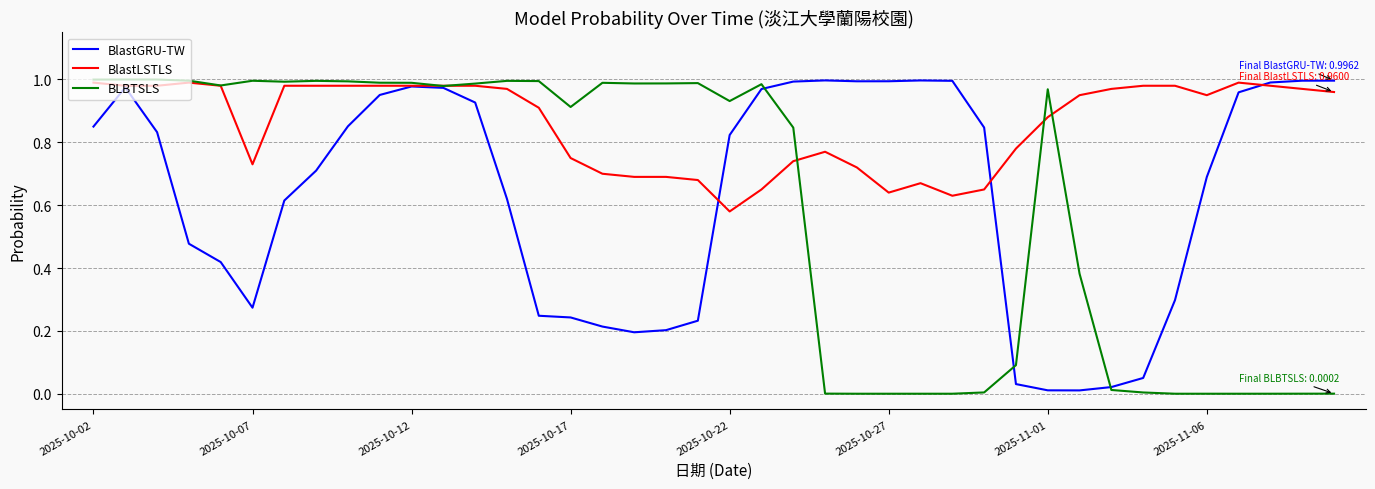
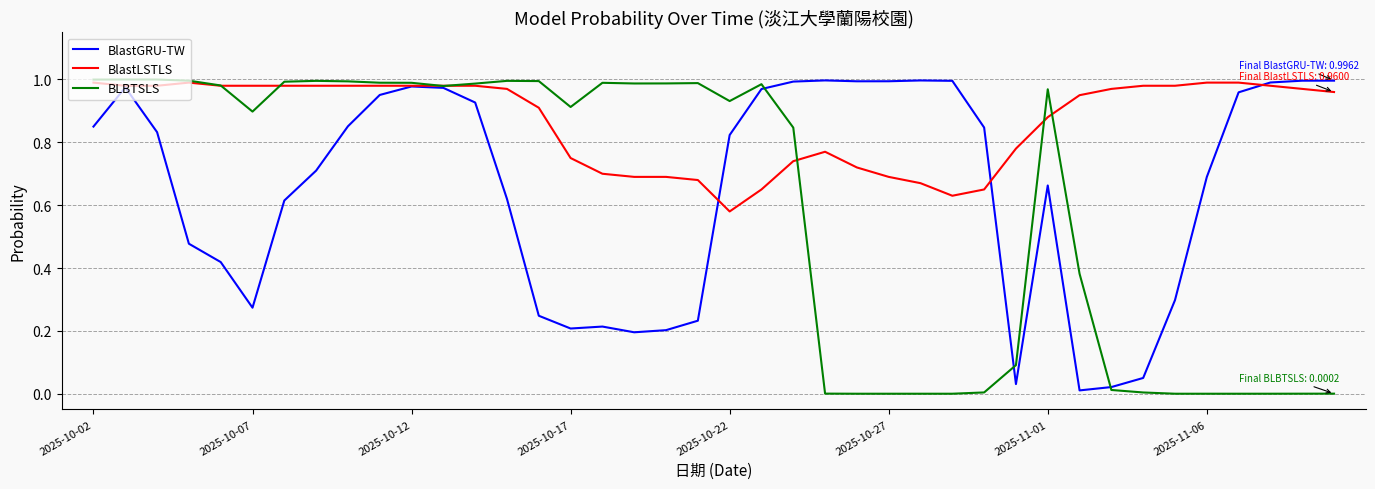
BlastLSTLS, 2025-10-07: 0.73 -> 0.98
BLBTSLS, 2025-10-07: 1.00 -> 0.90
BlastGRU-TW, 2025-10-17: 0.24 -> 0.21
BlastLSTLS, 2025-10-27: 0.64 -> 0.69
BlastGRU-TW, 2025-11-01: 0.01 -> 0.66
BlastLSTLS, 2025-11-06: 0.95 -> 0.99
